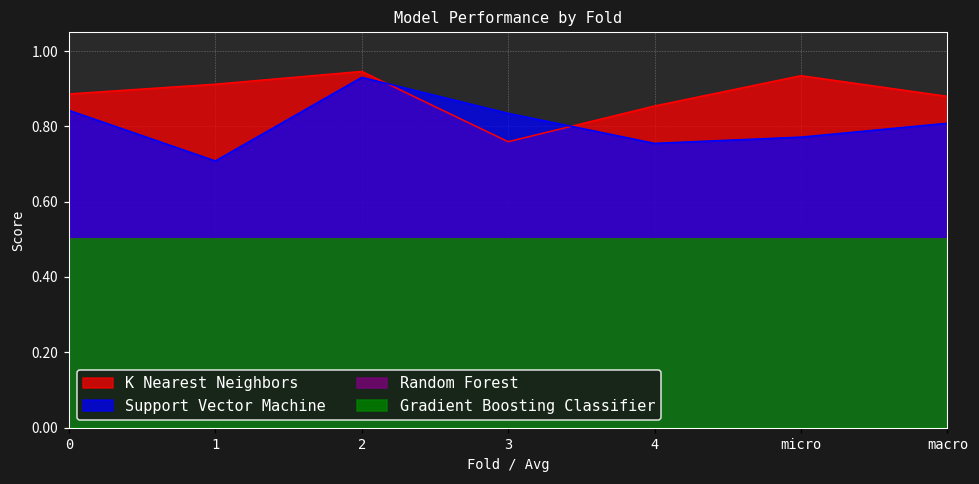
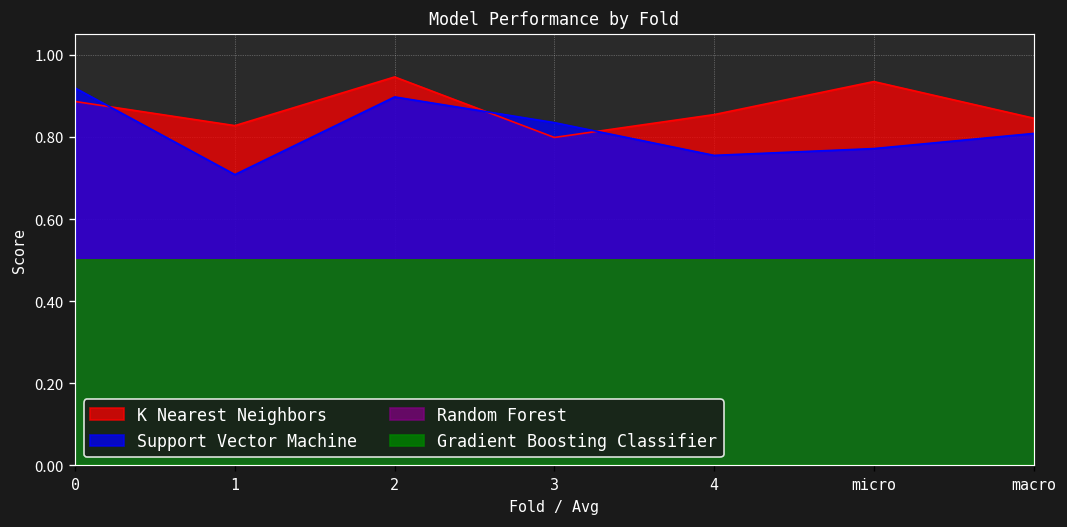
Support Vector Machine, 0: 0.84 -> 0.92
K Nearest Neighbors, 1: 0.91 -> 0.83
Support Vector Machine, 2: 0.93 -> 0.90
K Nearest Neighbors, 3: 0.76 -> 0.80
K Nearest Neighbors, macro: 0.88 -> 0.85
